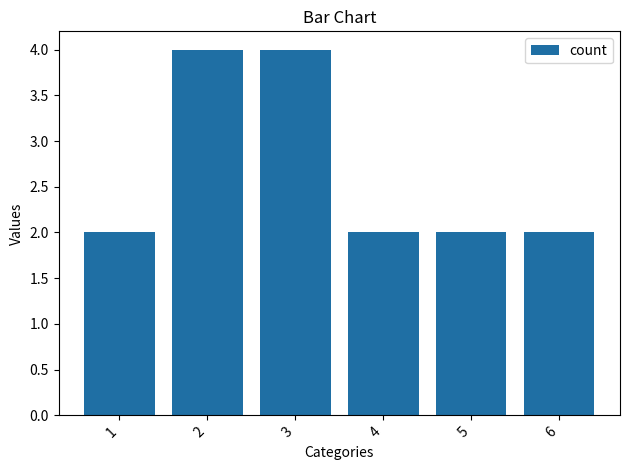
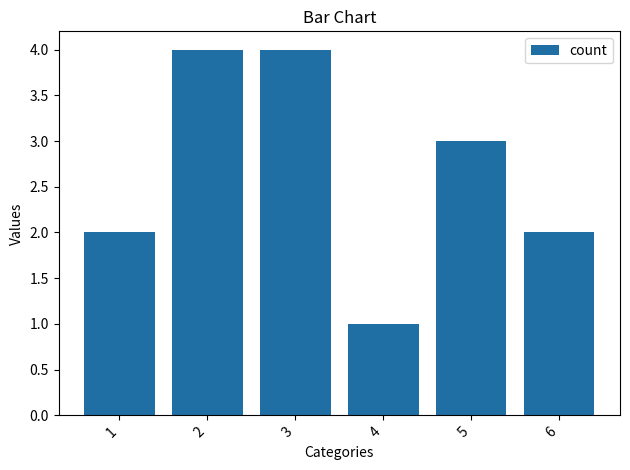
4: 2 -> 1
5: 2 -> 3
